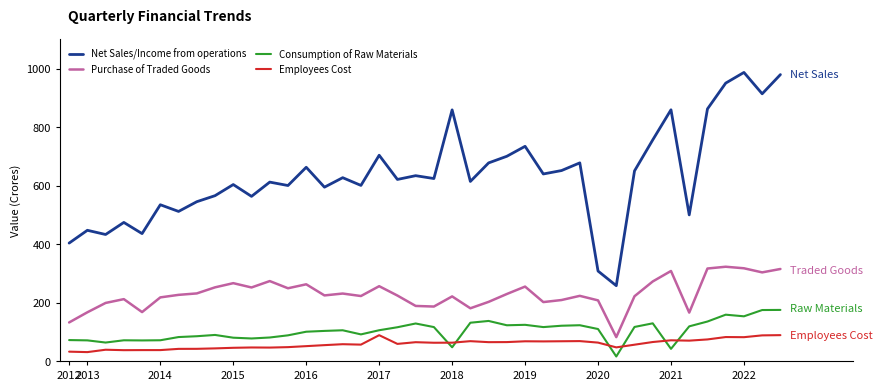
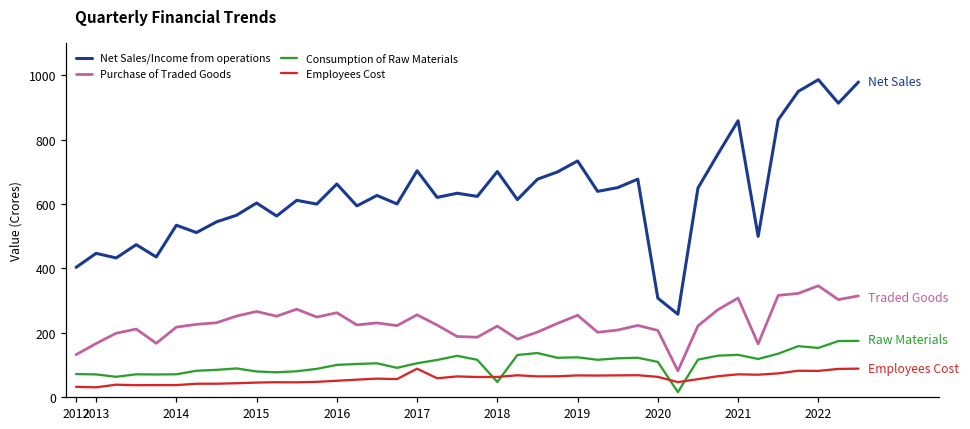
Net Sales/Income from operations, 2018: 860 -> 700
Consumption of Raw Materials, 2021: 40 -> 130
Purchase of Traded Goods, 2022: 320 -> 350
